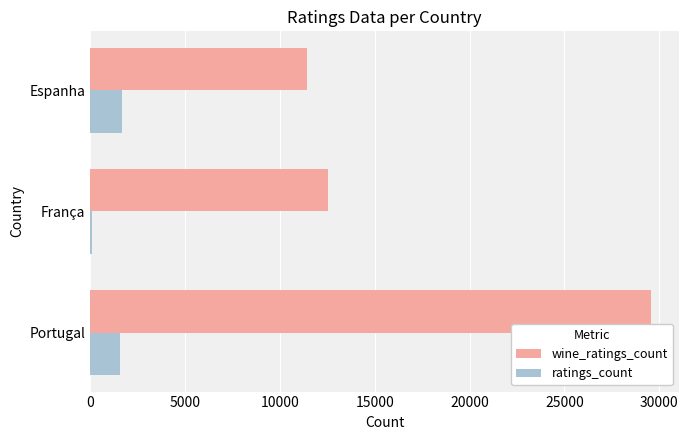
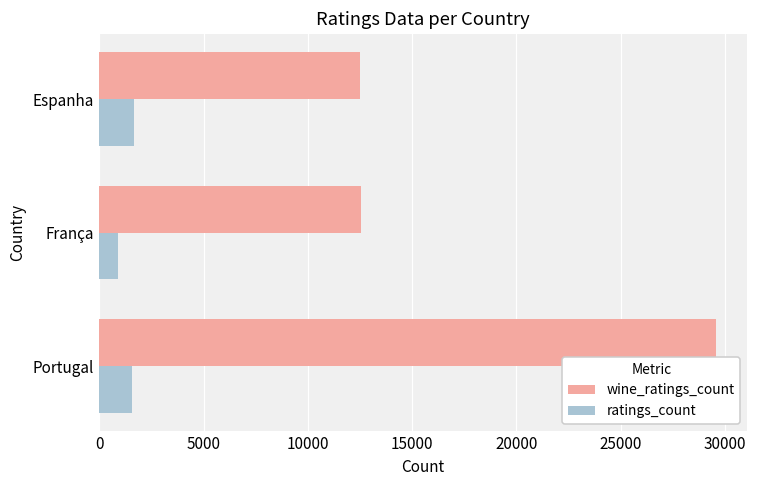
wine_ratings_count, Espanha: 11400 -> 12500
ratings_count, França: 100 -> 900
